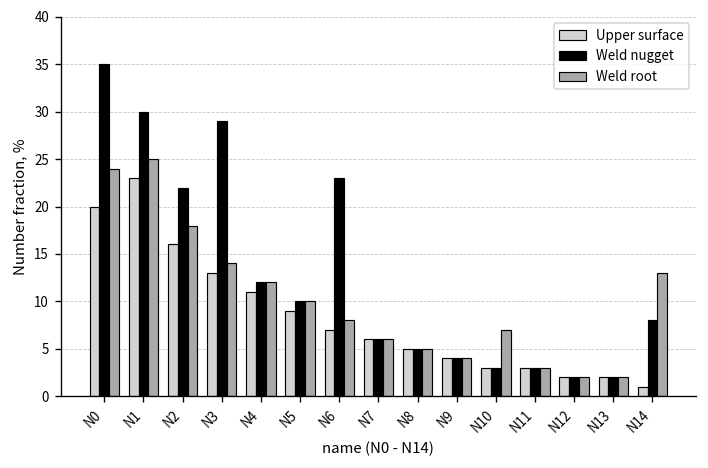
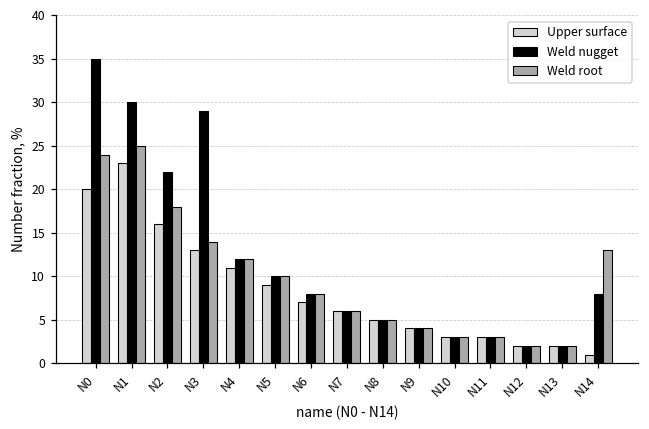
Weld nugget, N6: 23 -> 8
Weld root, N10: 7 -> 3
